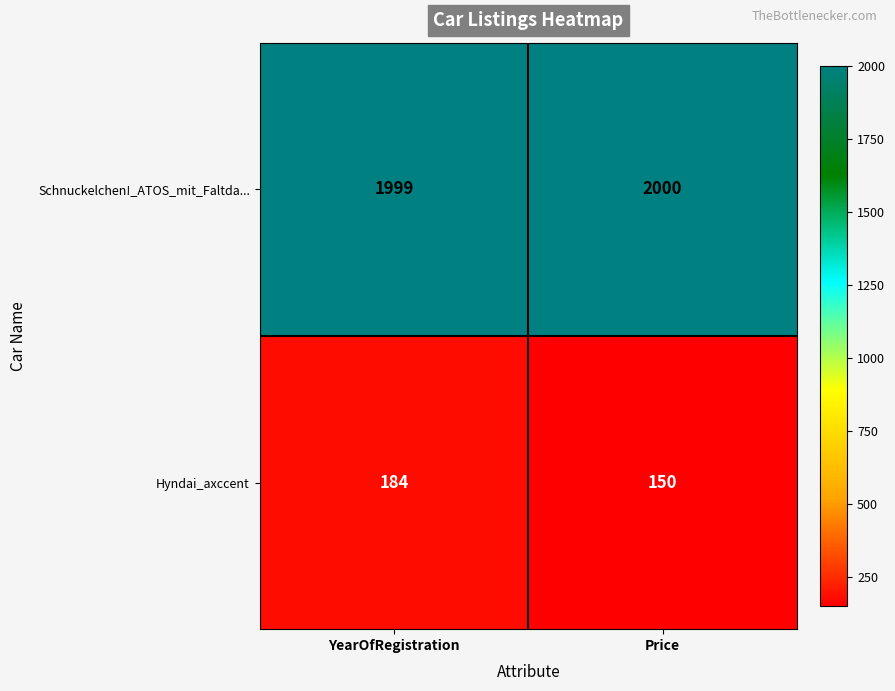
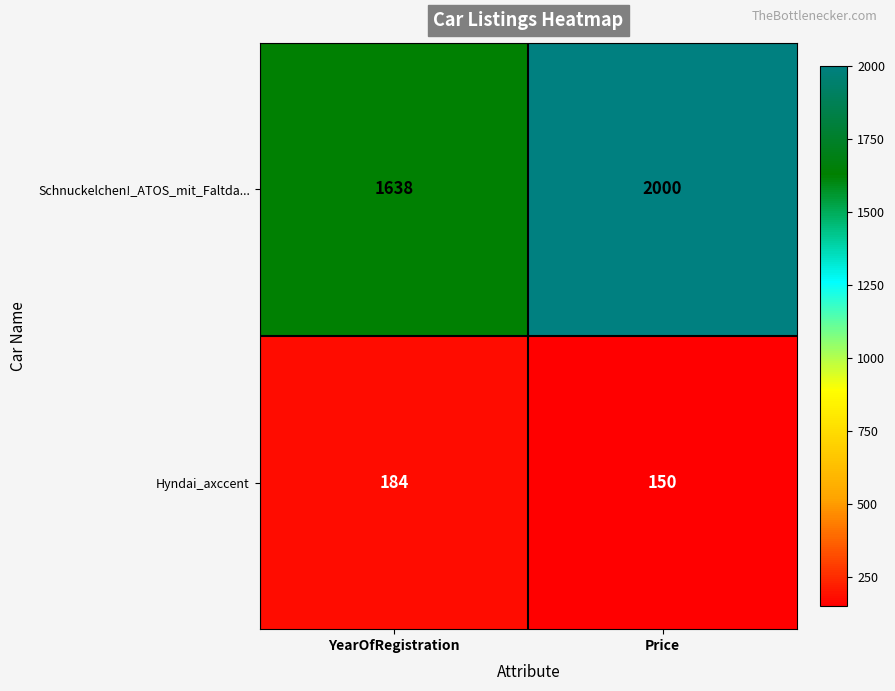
Schnuckelchen!_ATOS_mit_Faltda..., YearOfRegistration: 1999 -> 1638
